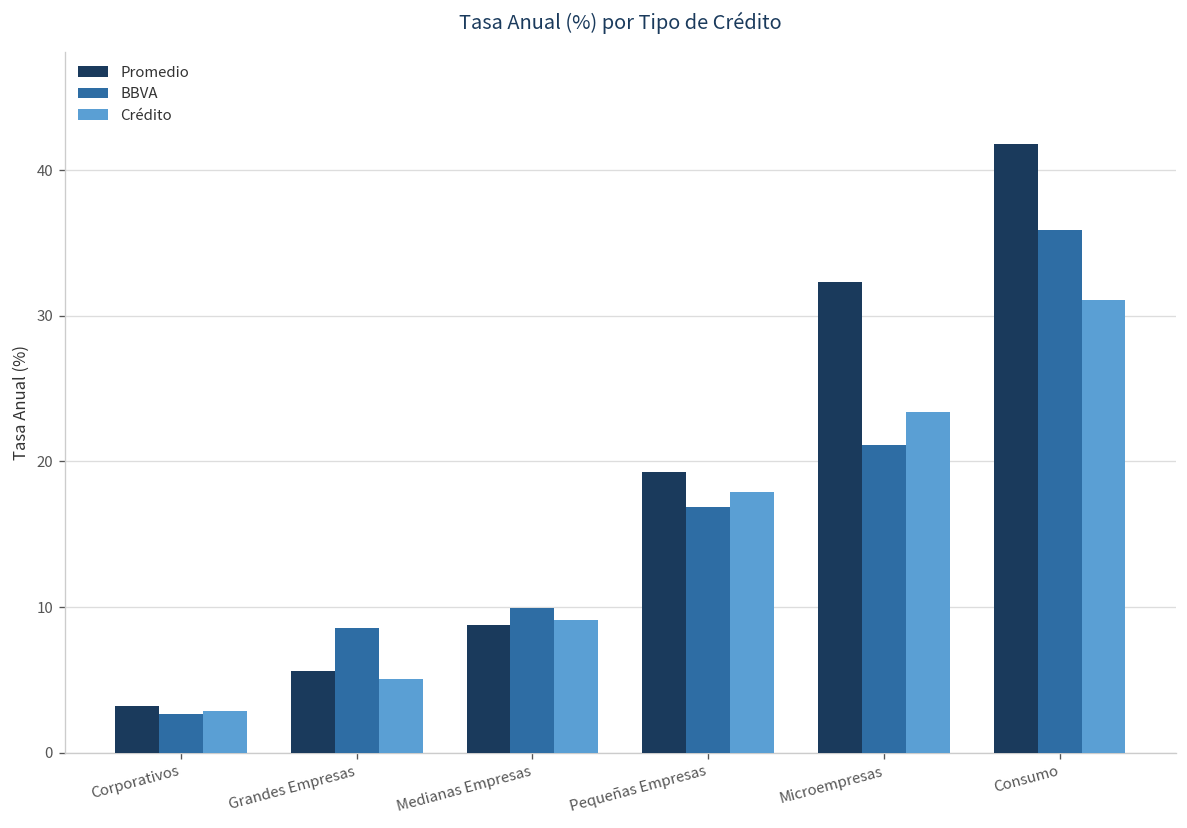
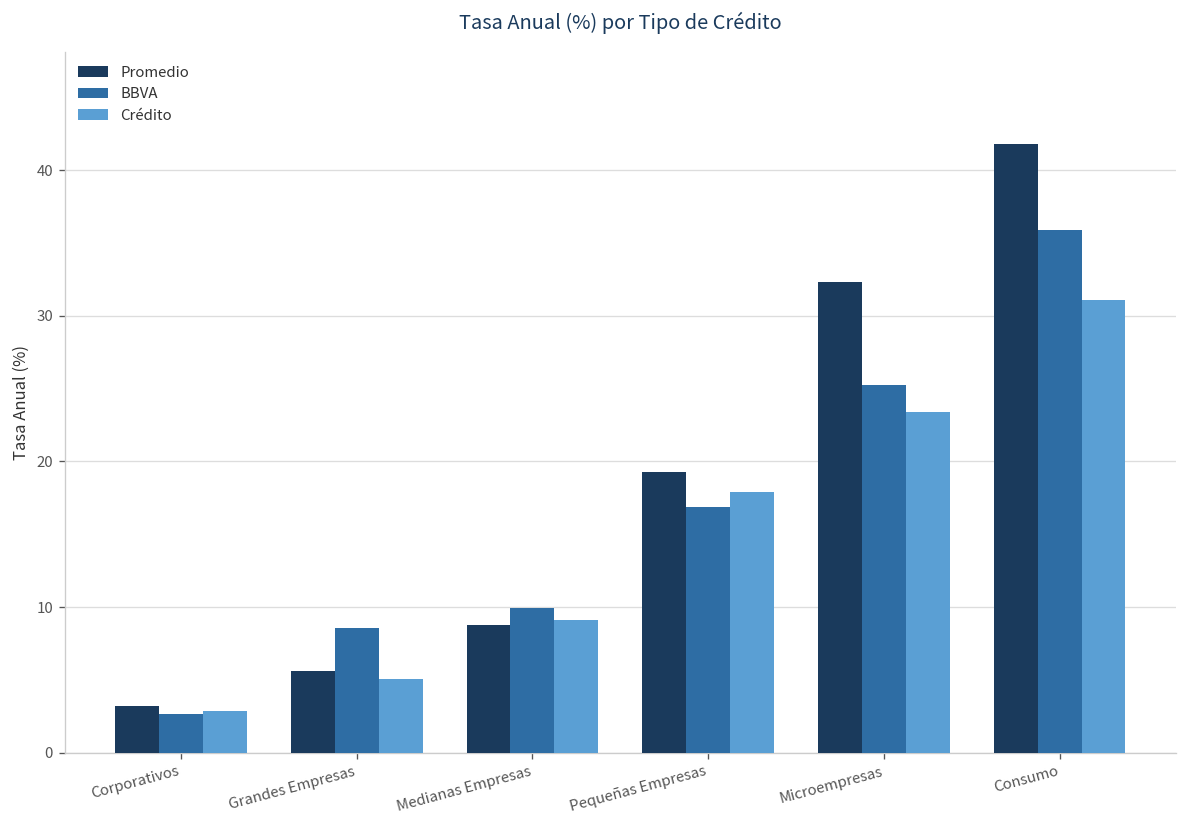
BBVA, Microempresas: 21.1 -> 25.3
